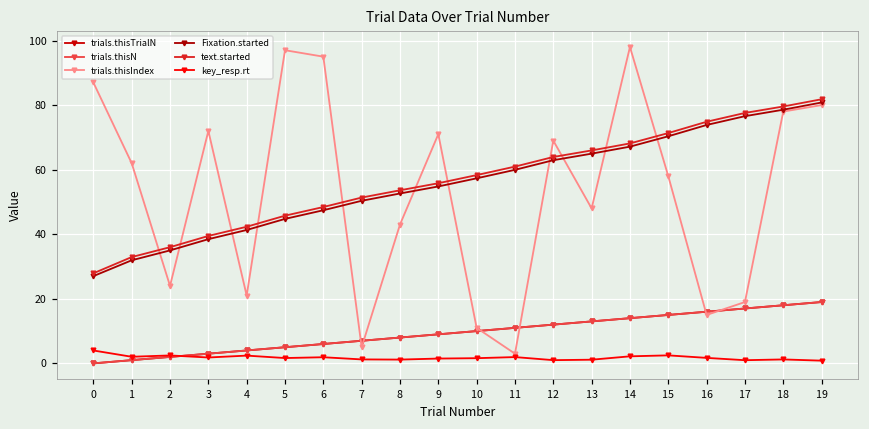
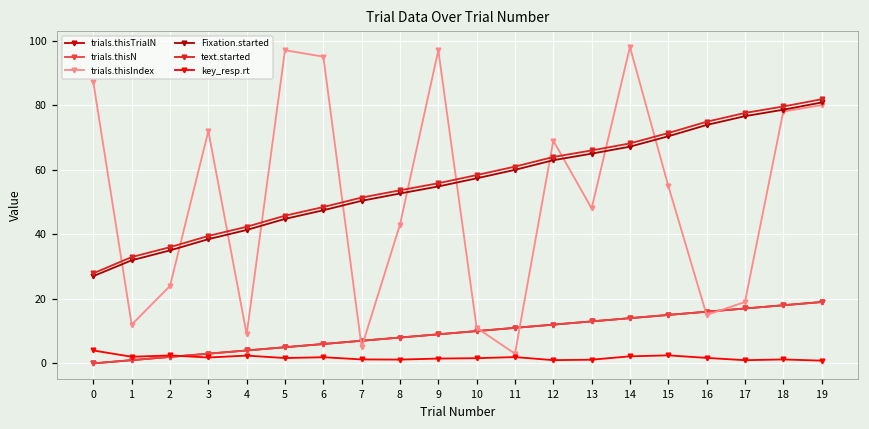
trials.thisIndex, 1: 62 -> 12
trials.thisIndex, 4: 21 -> 9
trials.thisIndex, 9: 71 -> 97
trials.thisIndex, 15: 58 -> 55
